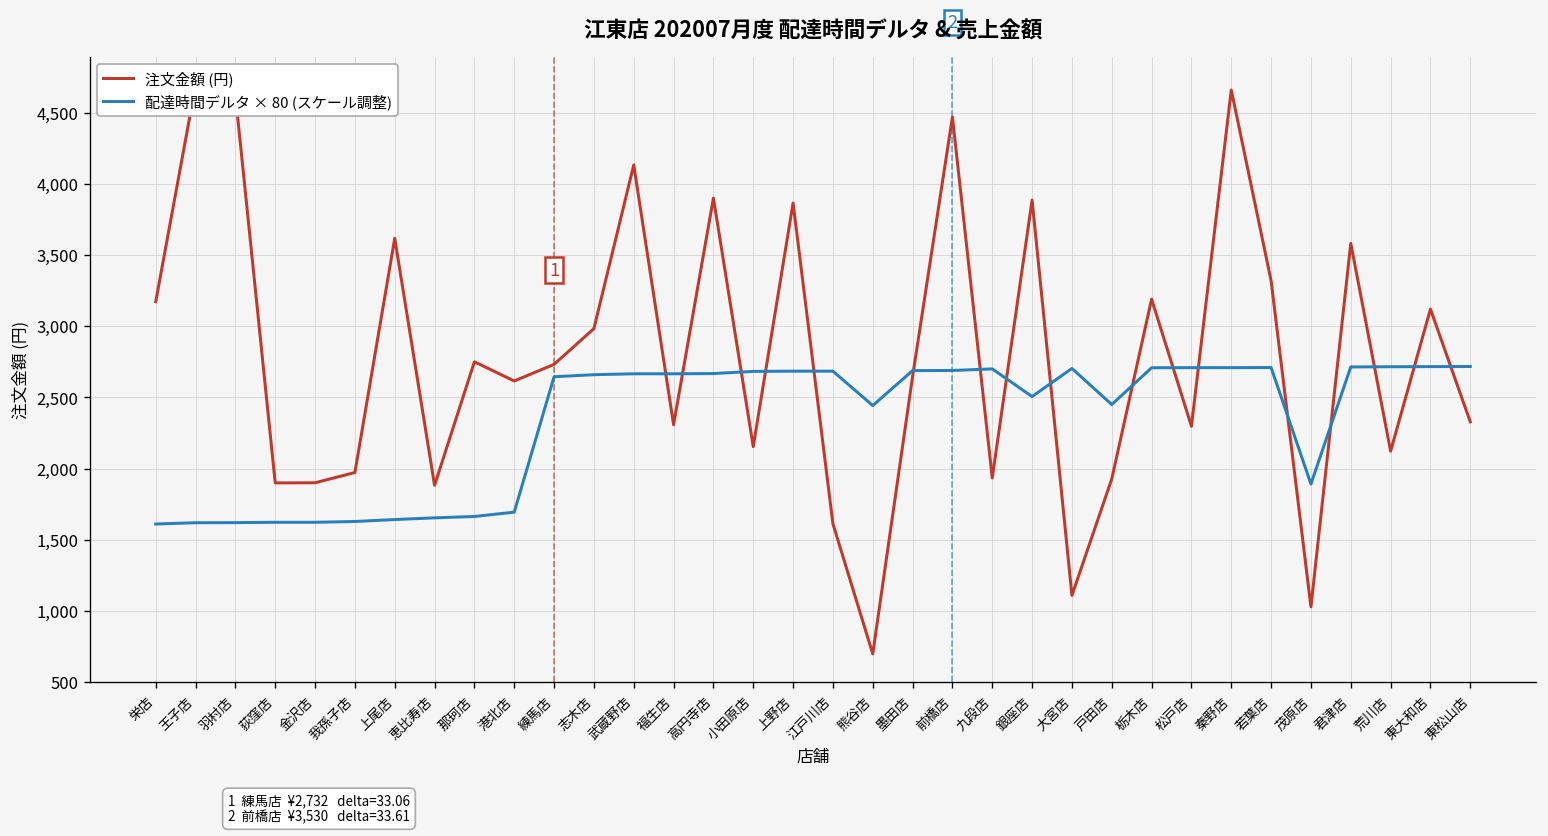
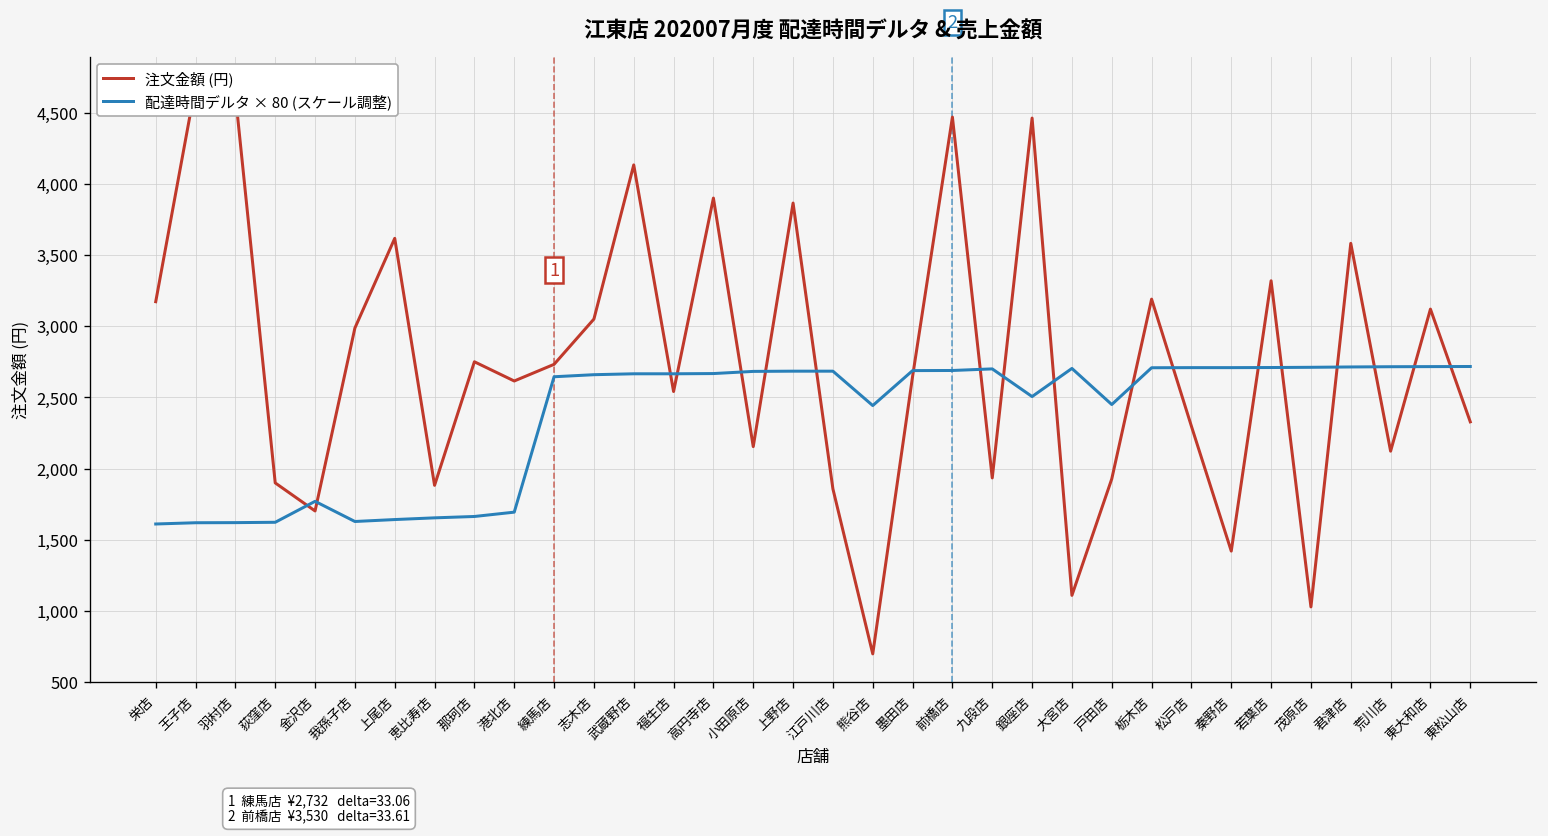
注文金額 (円), 金沢店: 1,900 -> 1,700
配達時間デルタ × 80 (スケール調整), 金沢店: 1,620 -> 1,770
注文金額 (円), 我孫子店: 1,970 -> 2,990
注文金額 (円), 志木店: 2,980 -> 3,050
注文金額 (円), 福生店: 2,310 -> 2,540
注文金額 (円), 江戸川店: 1,610 -> 1,860
注文金額 (円), 銀座店: 3,890 -> 4,460
注文金額 (円), 秦野店: 4,660 -> 1,420
配達時間デルタ × 80 (スケール調整), 茂原店: 1,890 -> 2,710
